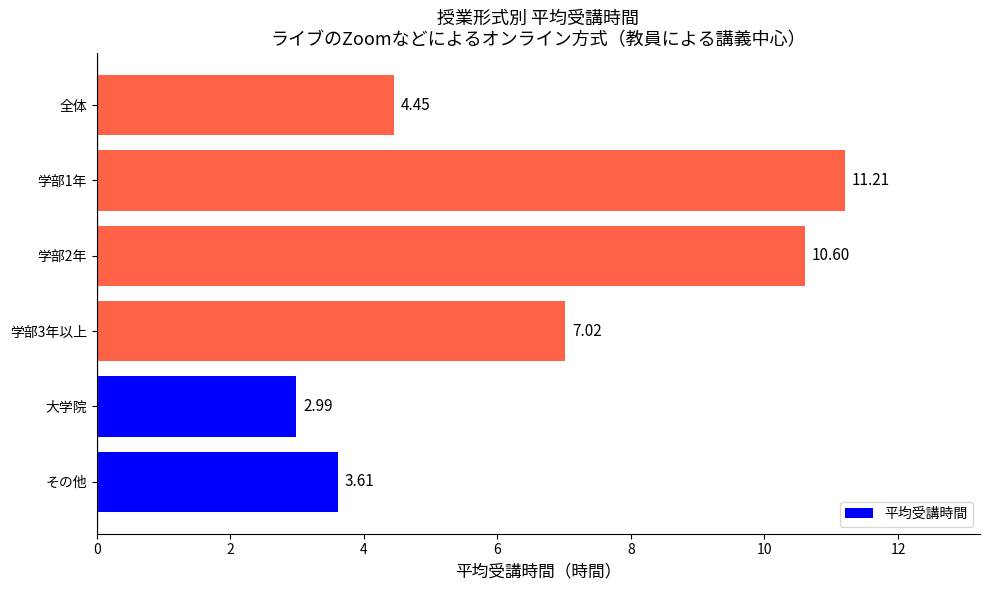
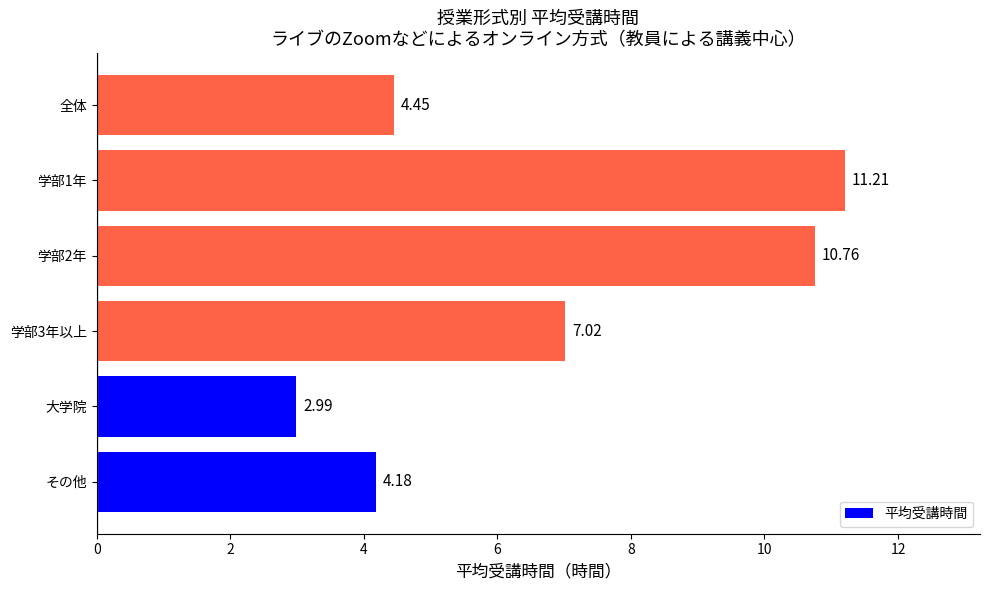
学部2年: 10.60 -> 10.76
その他: 3.61 -> 4.18
